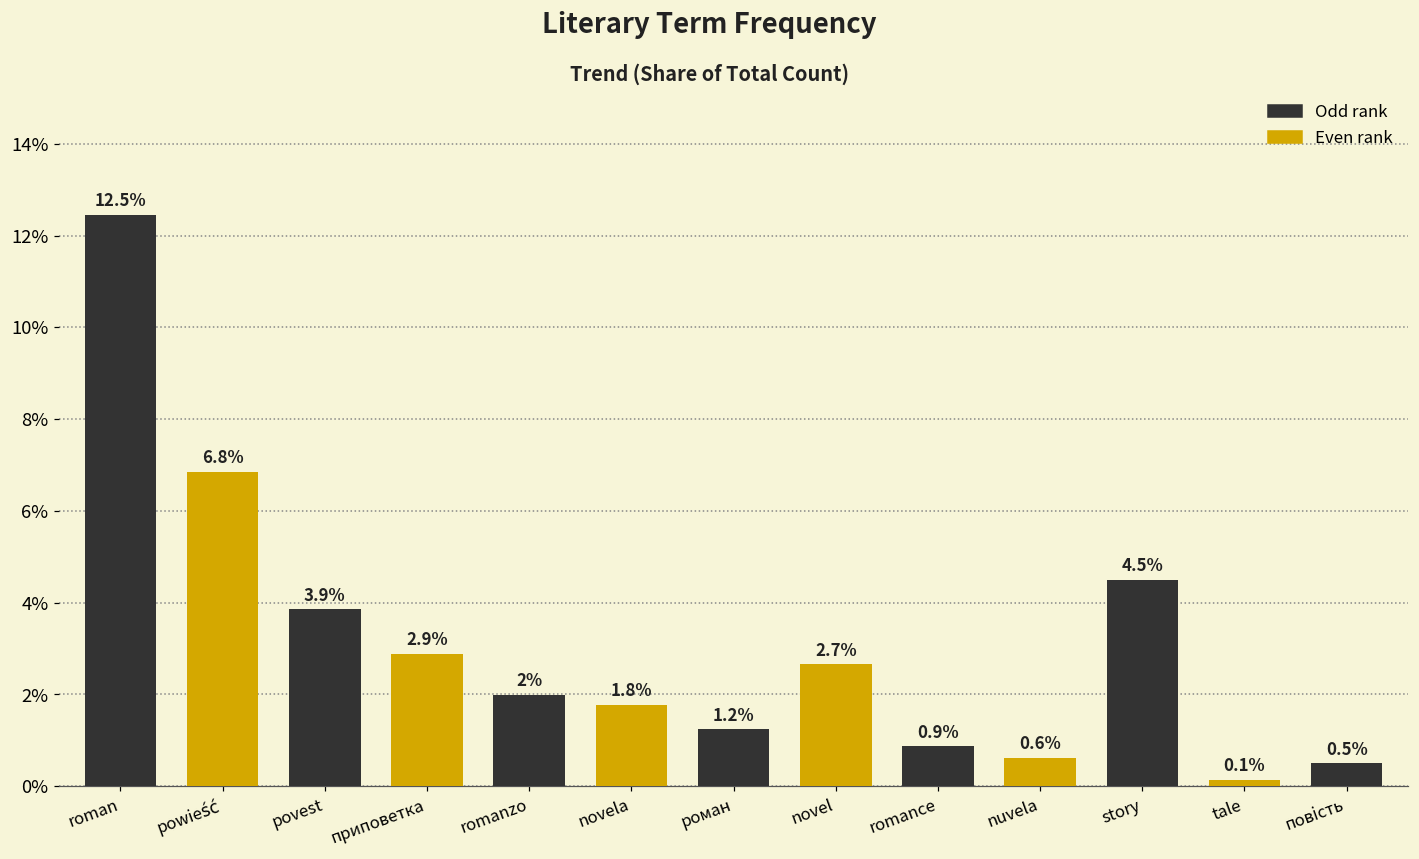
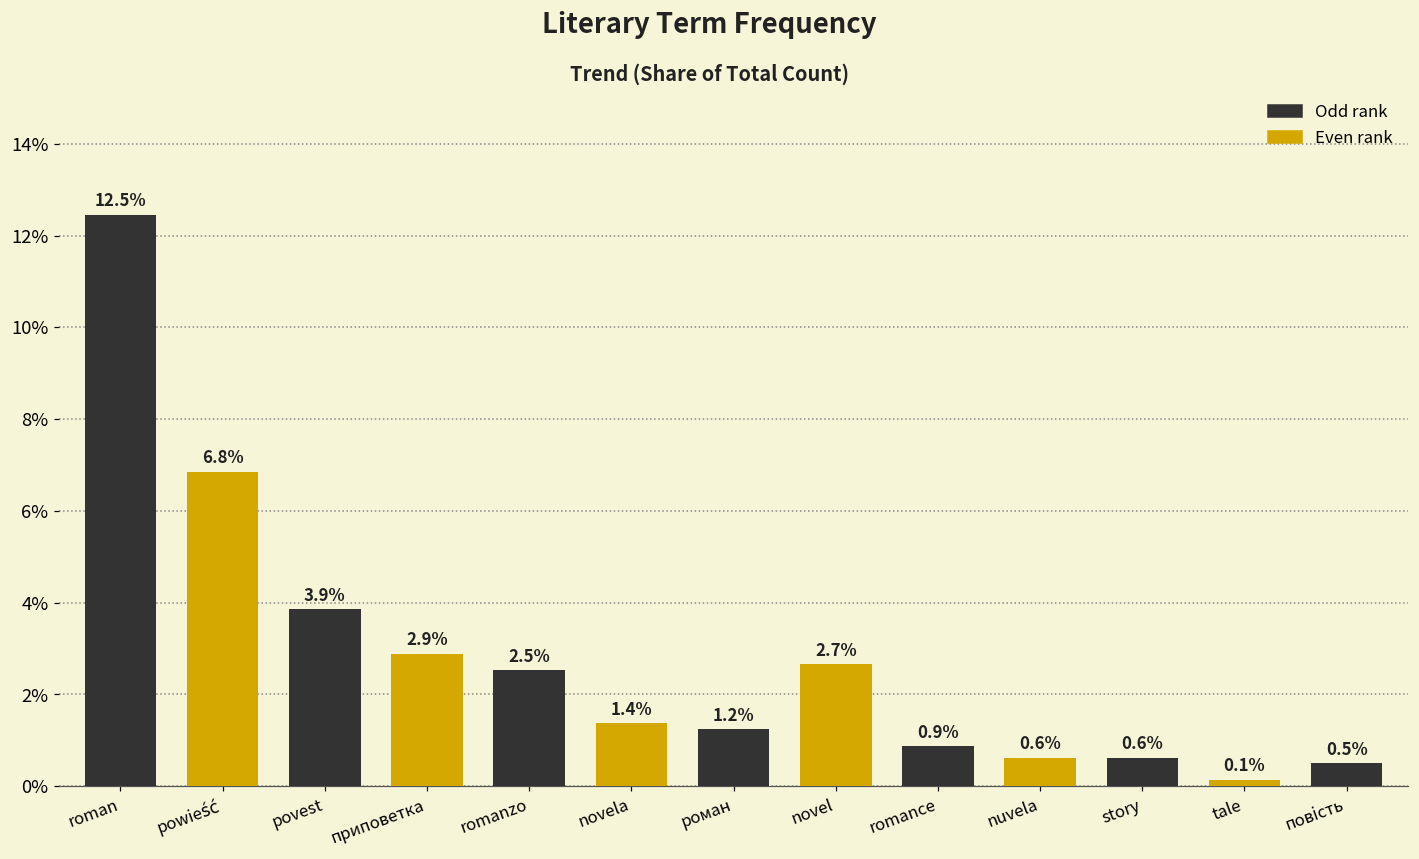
romanzo: 2% -> 2.5%
novela: 1.8% -> 1.4%
story: 4.5% -> 0.6%
